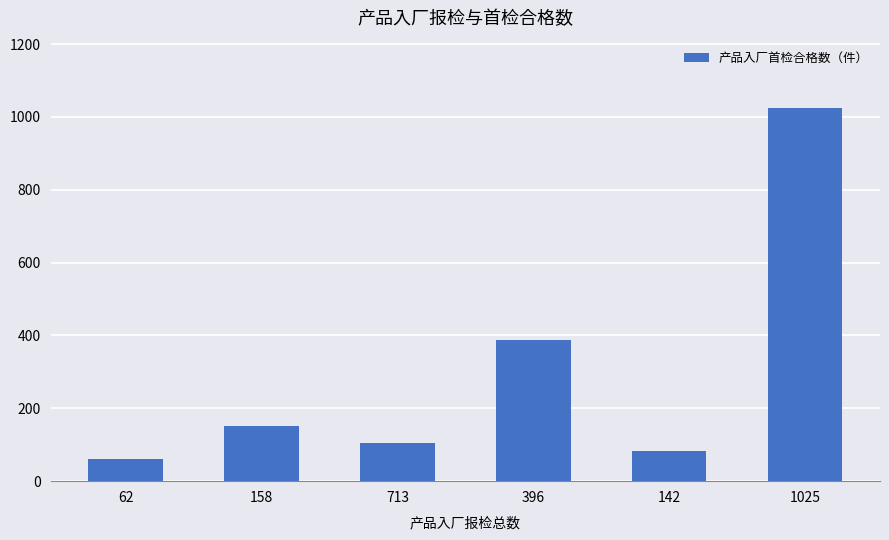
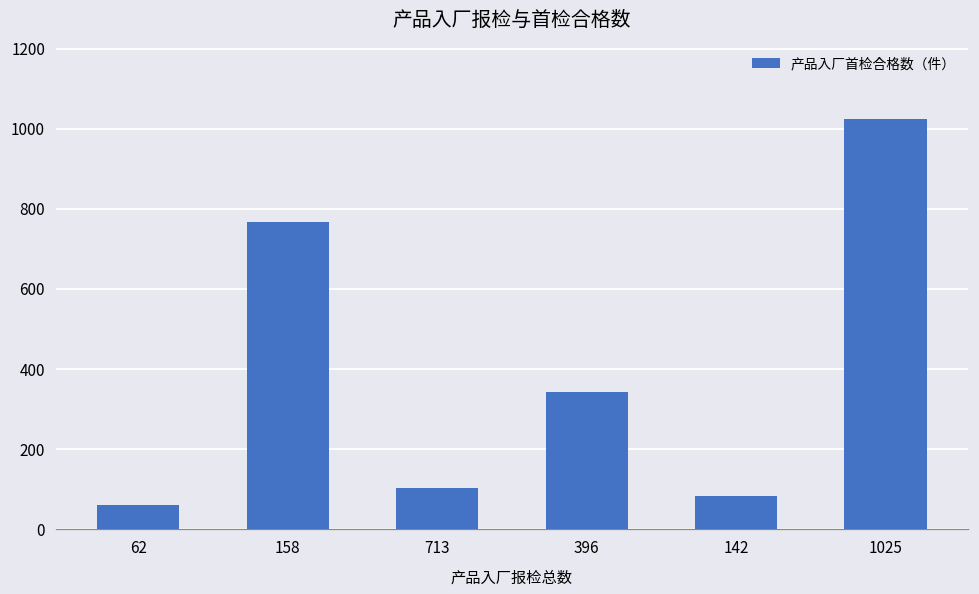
158: 150 -> 770
396: 390 -> 340
